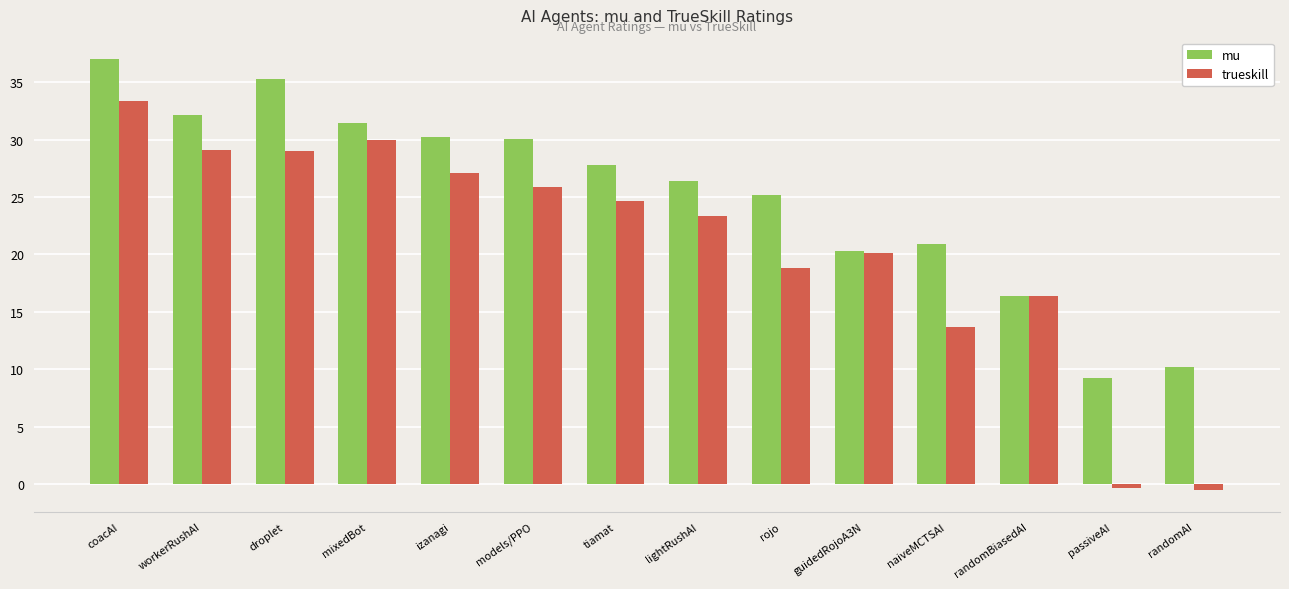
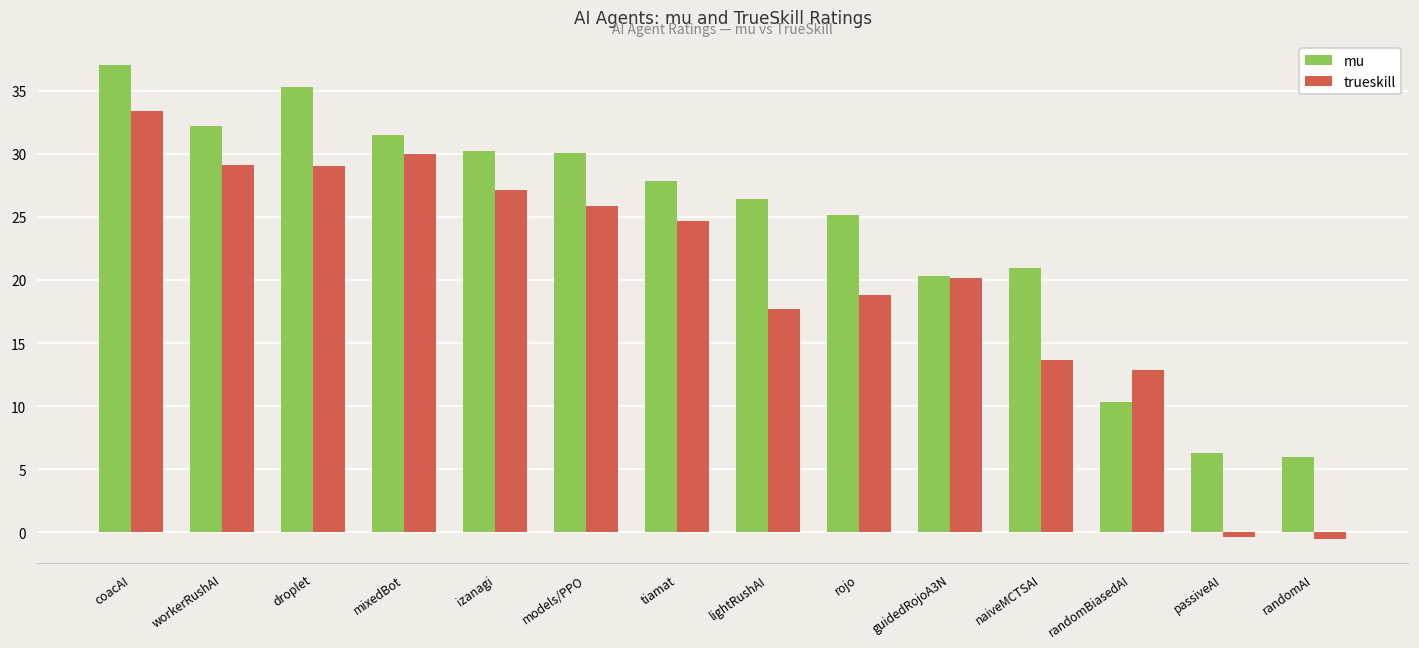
trueskill, lightRushAI: 23.4 -> 17.7
mu, randomBiasedAI: 16.4 -> 10.4
trueskill, randomBiasedAI: 16.4 -> 12.8
mu, passiveAI: 9.3 -> 6.3
mu, randomAI: 10.2 -> 5.9
